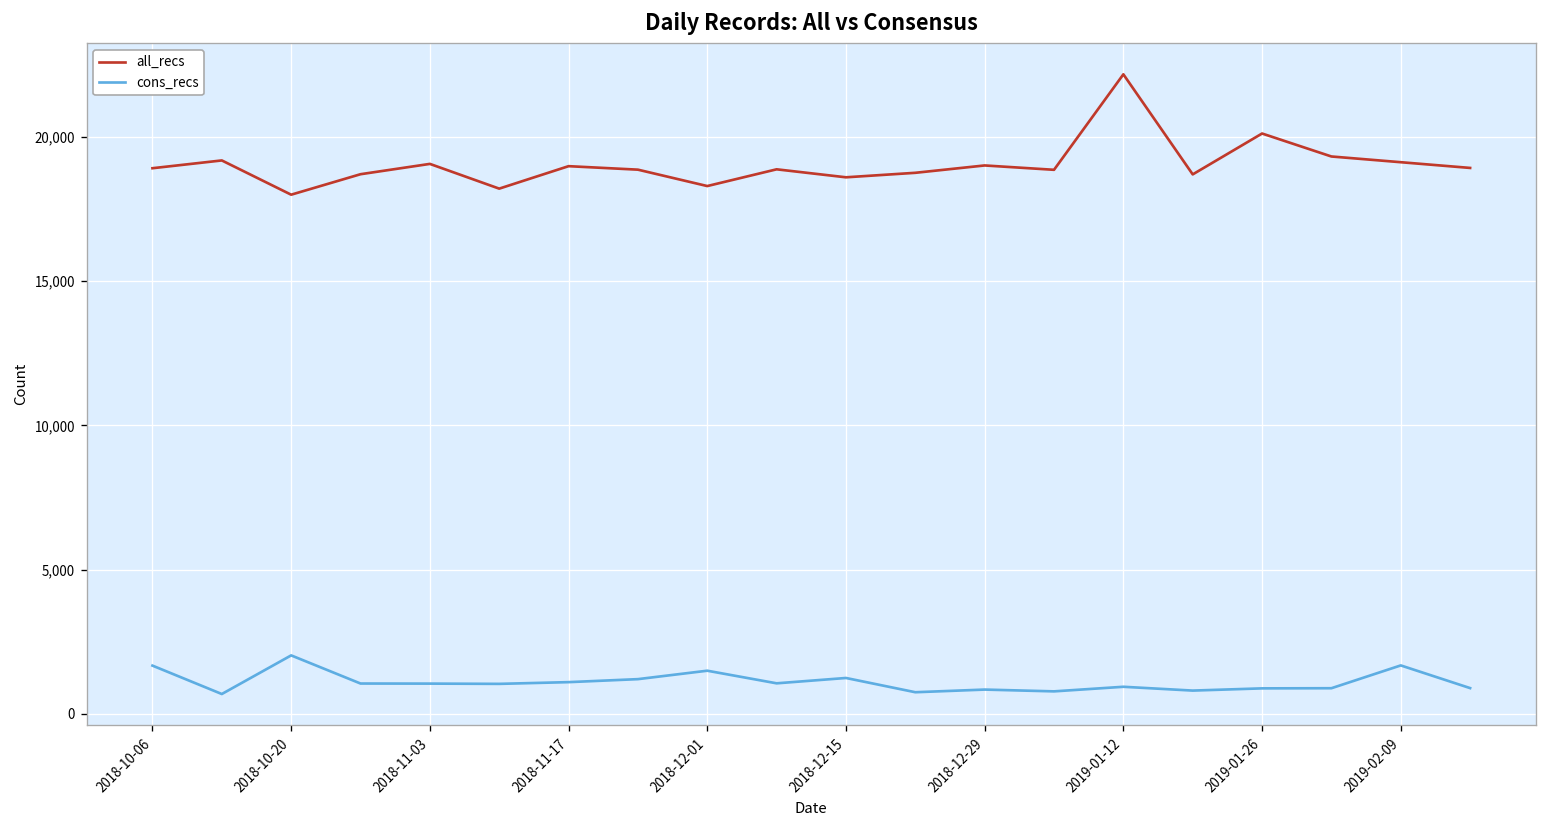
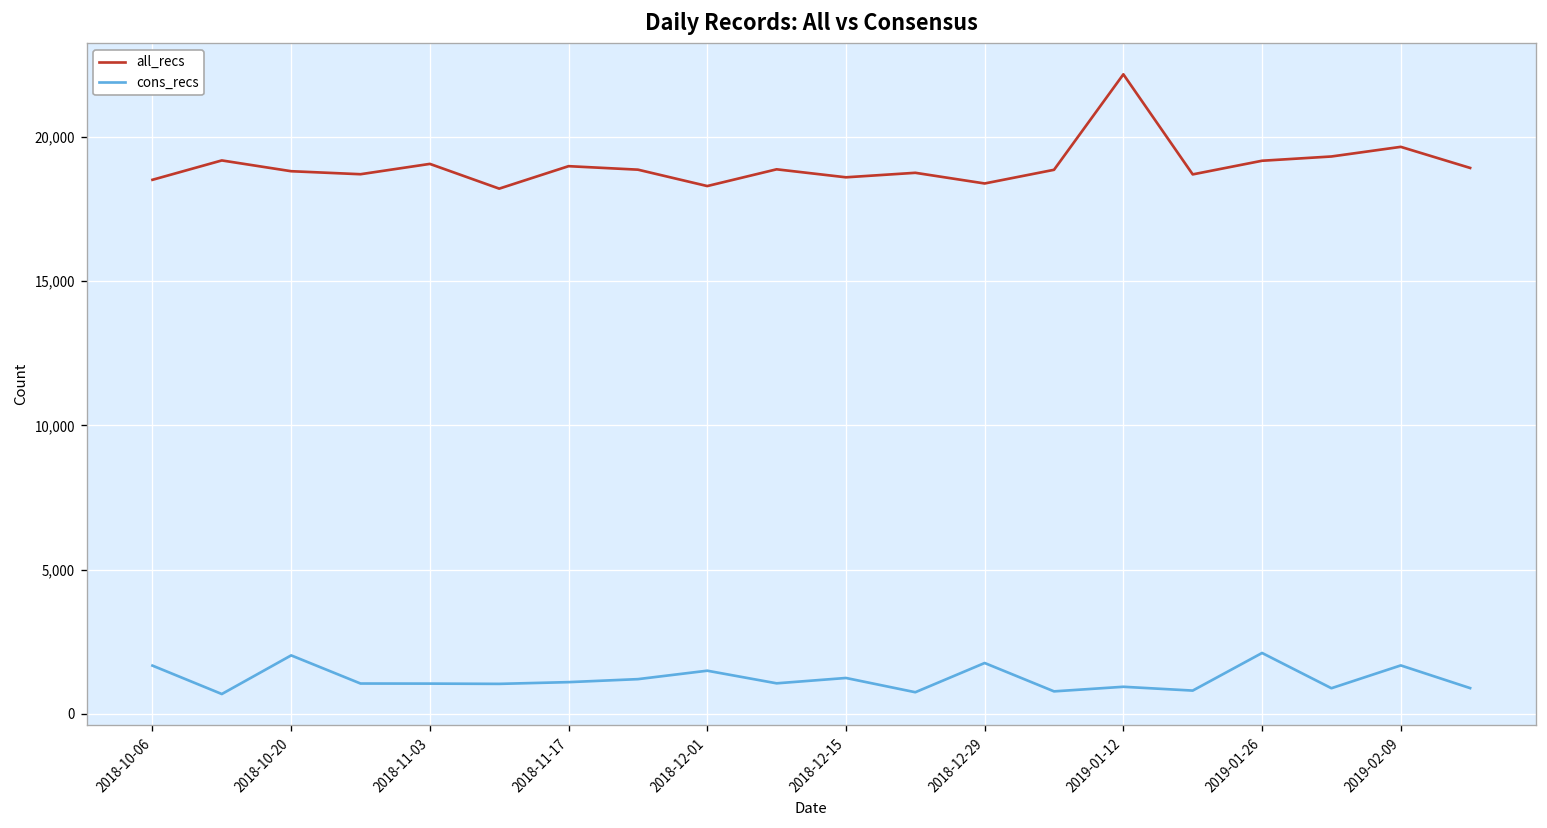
all_recs, 2018-10-06: 18,900 -> 18,500
all_recs, 2018-10-20: 18,000 -> 18,800
all_recs, 2018-12-29: 19,000 -> 18,400
cons_recs, 2018-12-29: 800 -> 1,800
all_recs, 2019-01-26: 20,100 -> 19,200
cons_recs, 2019-01-26: 900 -> 2,100
all_recs, 2019-02-09: 19,100 -> 19,700
